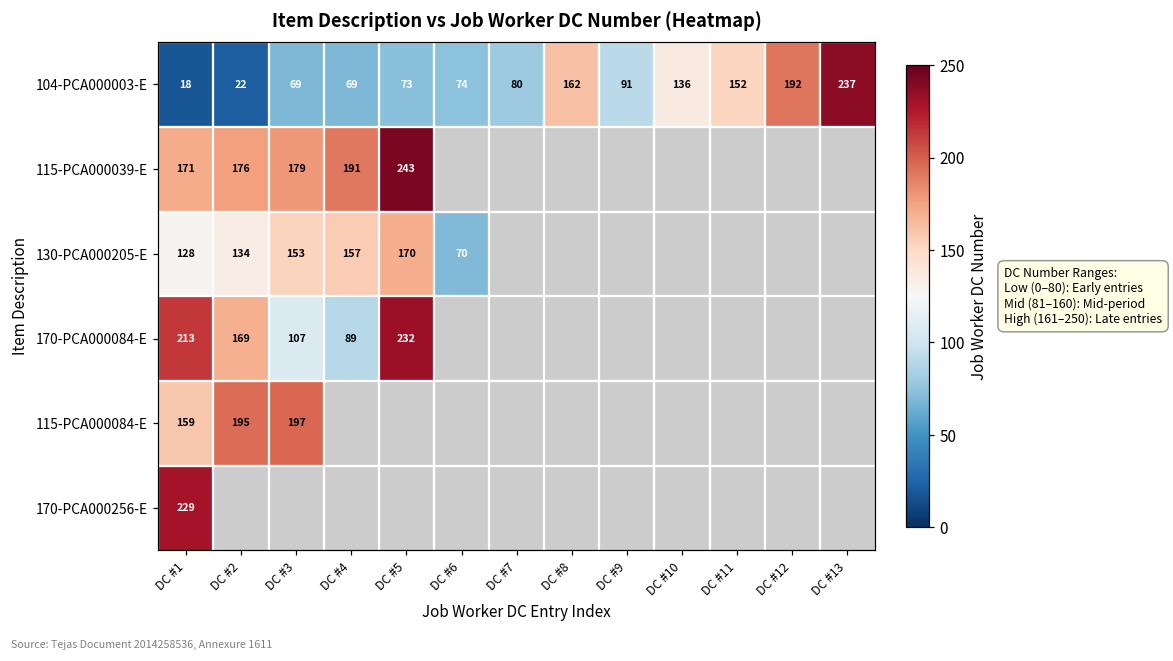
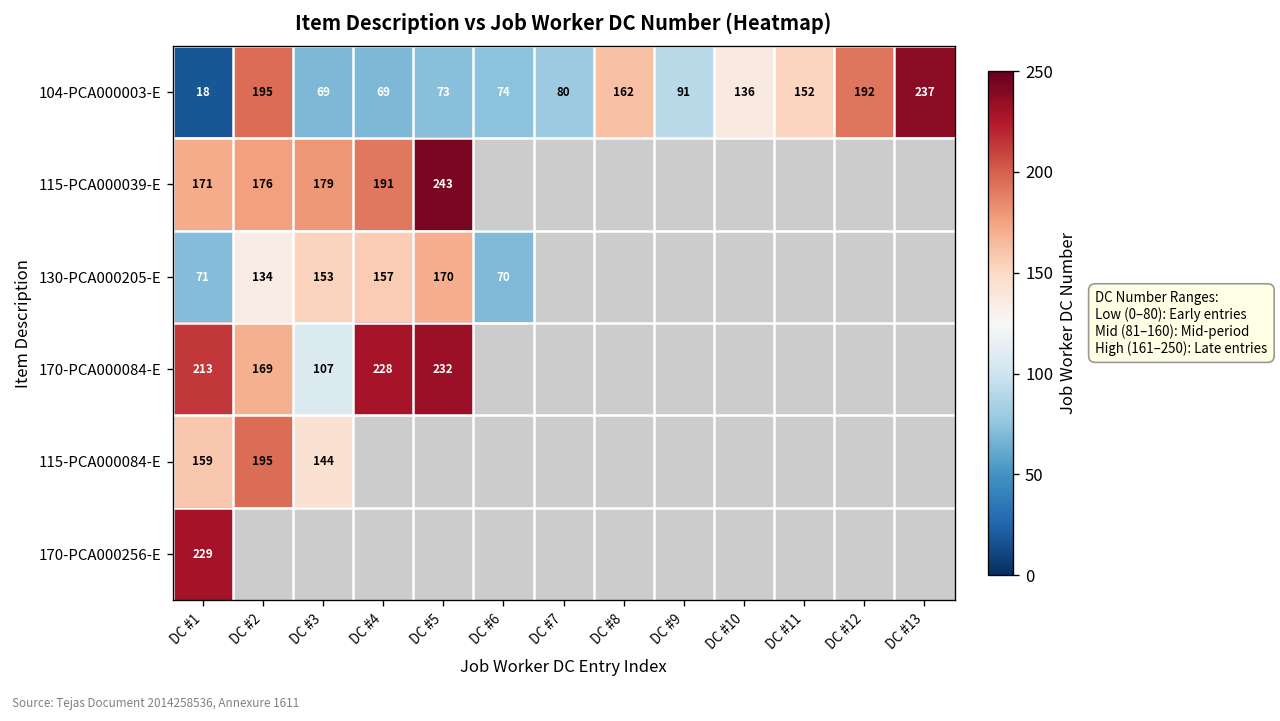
104-PCA000003-E, DC #2: 22 -> 195
130-PCA000205-E, DC #1: 128 -> 71
170-PCA000084-E, DC #4: 89 -> 228
115-PCA000084-E, DC #3: 197 -> 144
